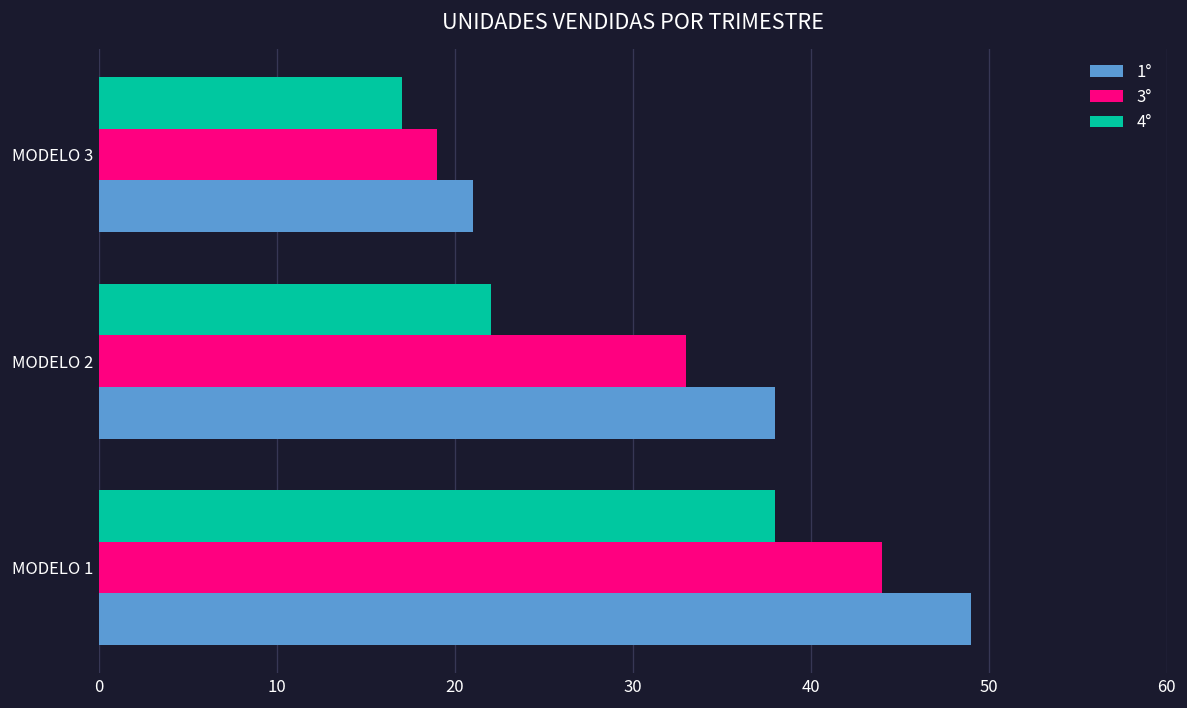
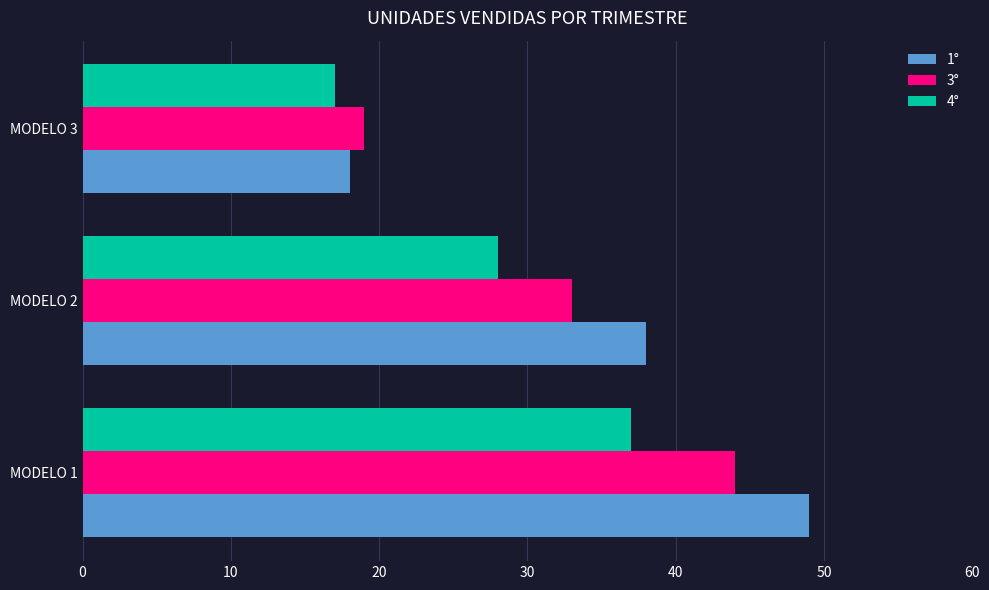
1°, MODELO 3: 21 -> 18
4°, MODELO 2: 22 -> 28
4°, MODELO 1: 38 -> 37
